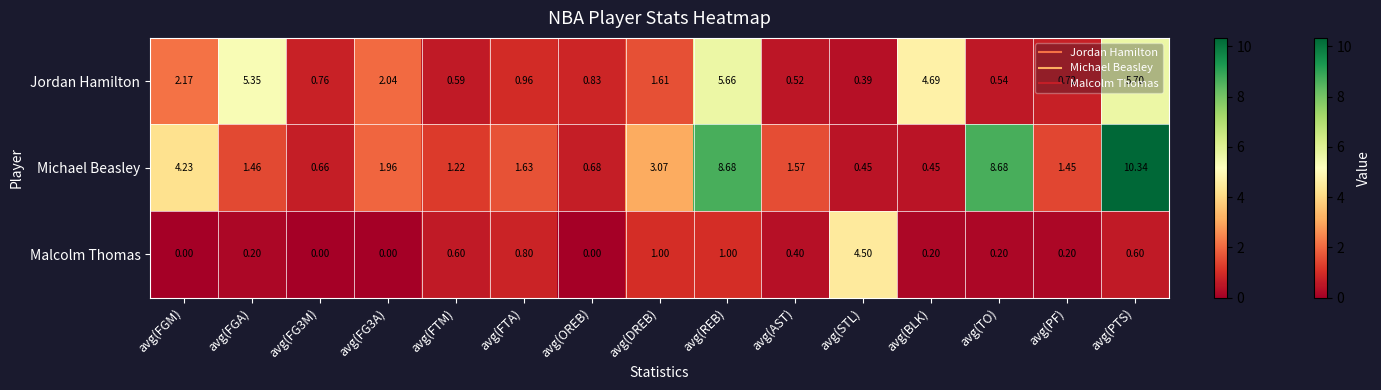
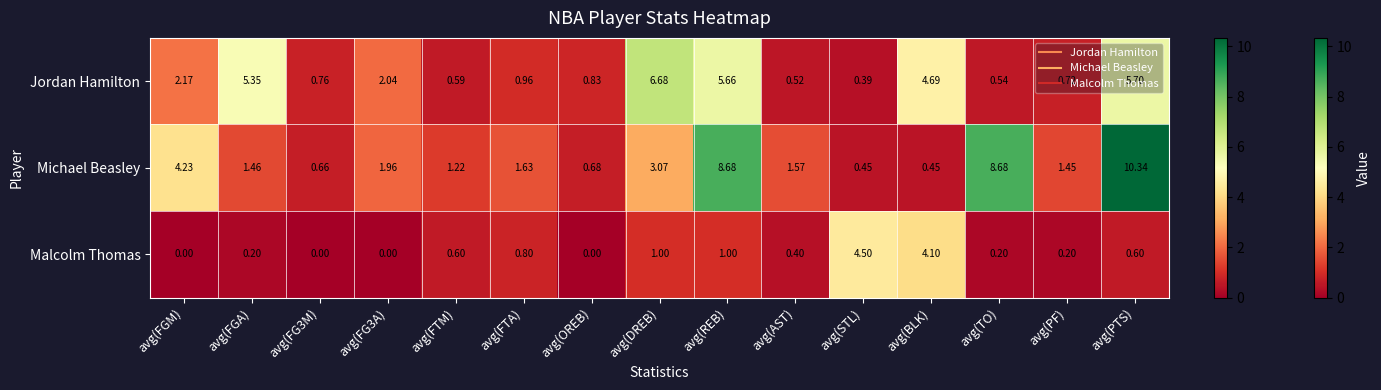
Jordan Hamilton, avg(DREB): 1.61 -> 6.68
Malcolm Thomas, avg(BLK): 0.20 -> 4.10
